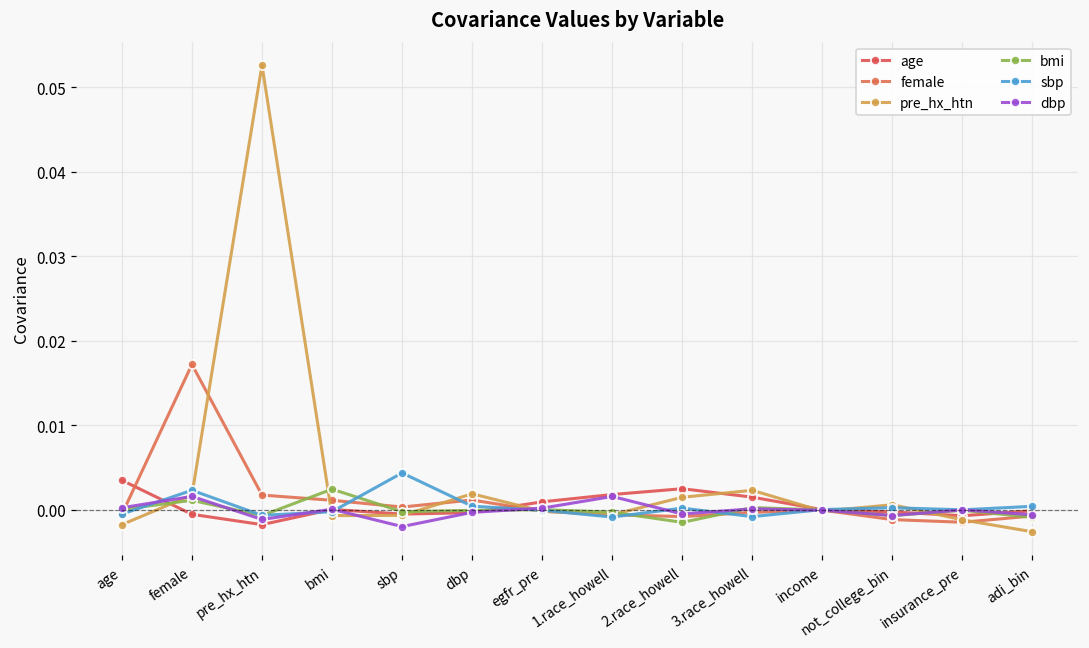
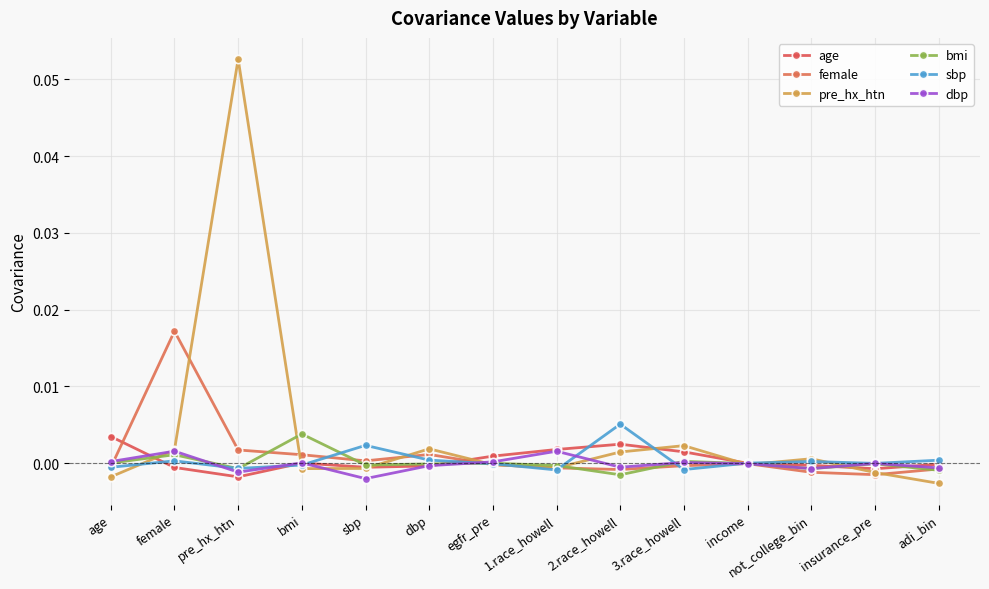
sbp, female: 0.002 -> 0.000
bmi, bmi: 0.002 -> 0.004
sbp, sbp: 0.004 -> 0.002
sbp, 2.race_howell: 0.000 -> 0.005
